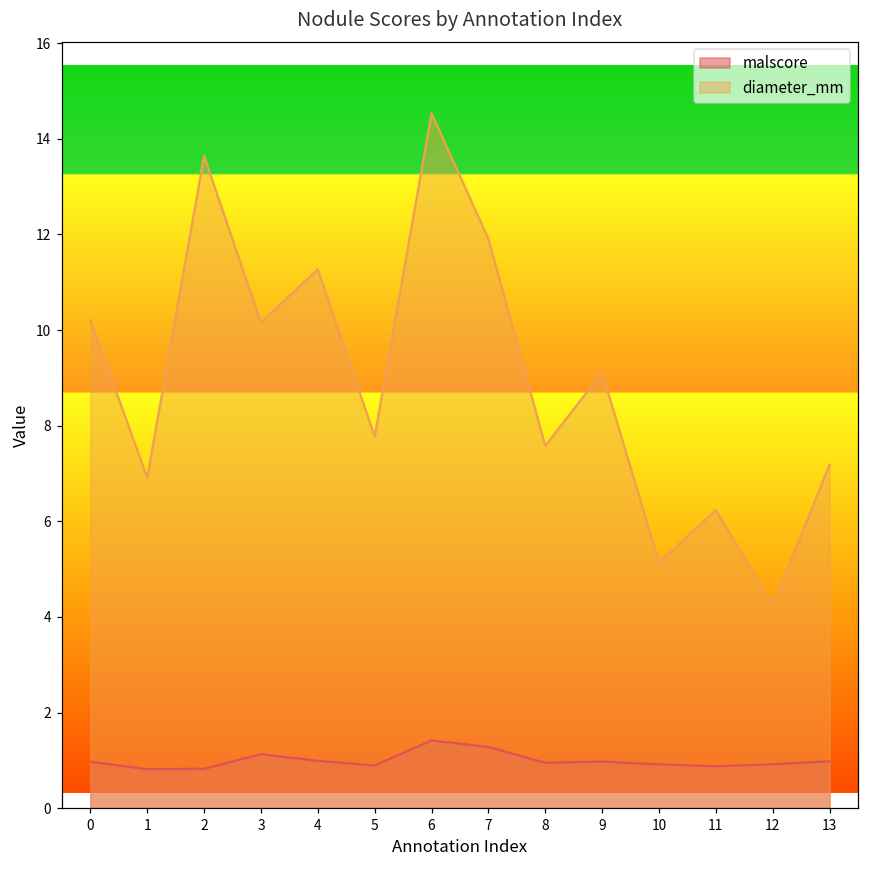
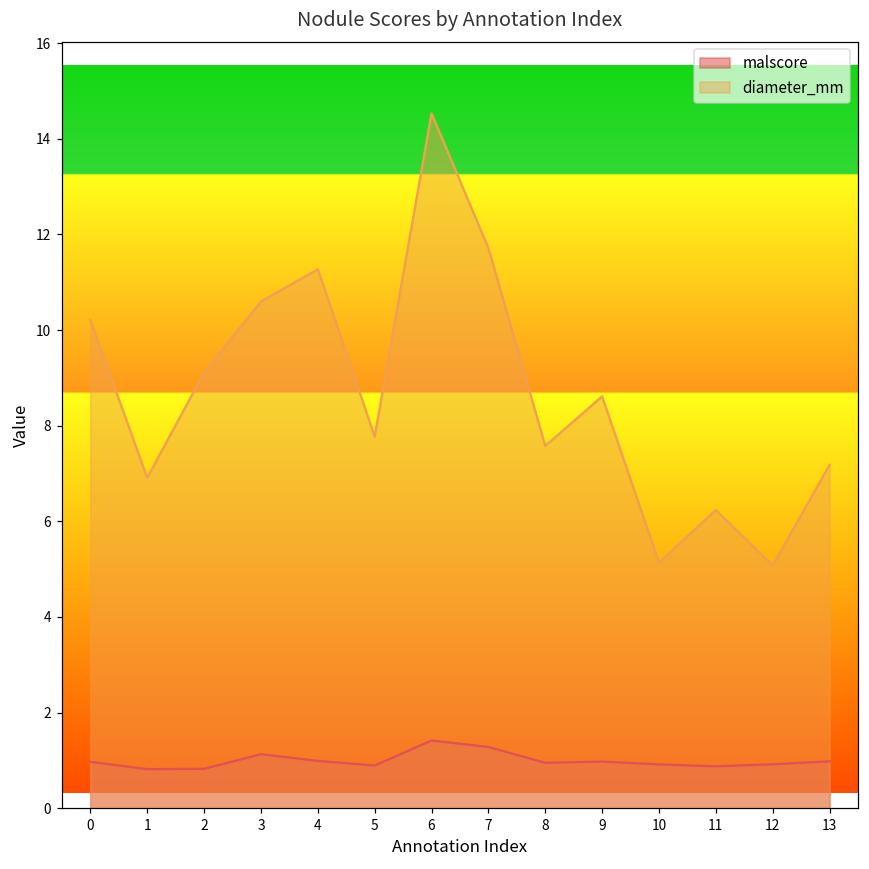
diameter_mm, 2: 13.6 -> 9.1
diameter_mm, 3: 10.2 -> 10.6
diameter_mm, 7: 11.9 -> 11.7
diameter_mm, 9: 9.1 -> 8.6
diameter_mm, 12: 4.2 -> 5.1
